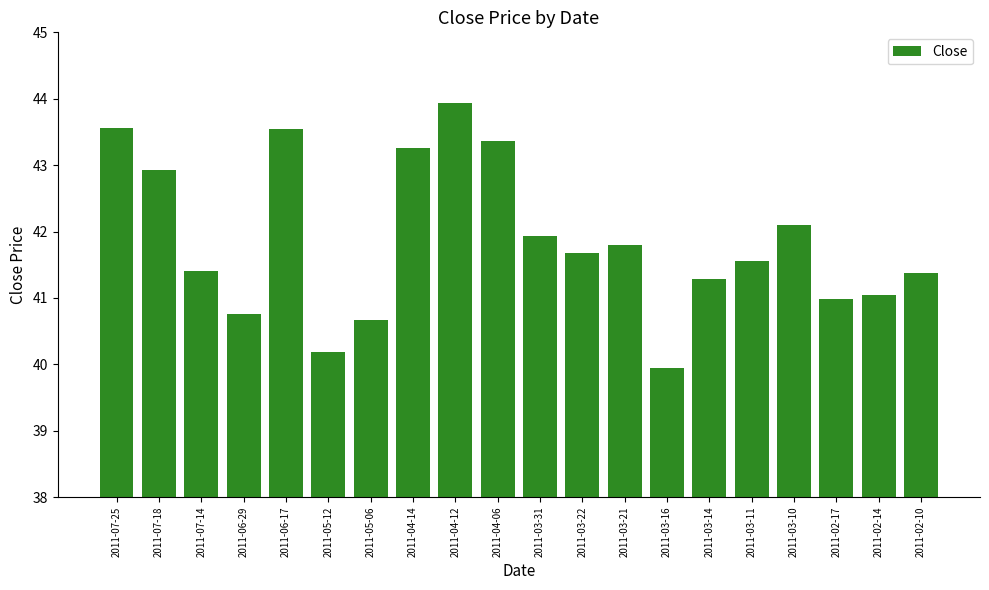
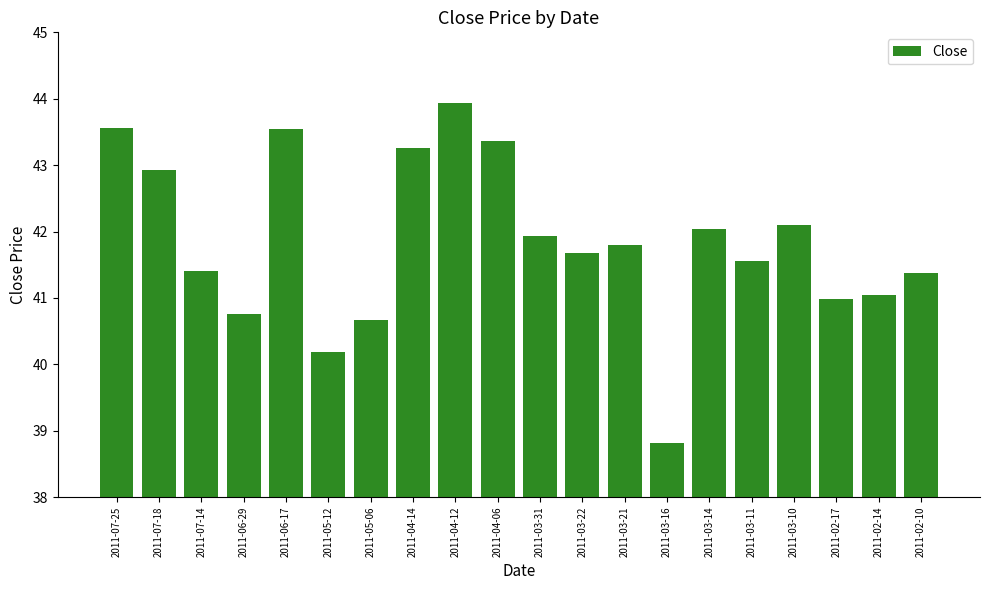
2011-03-16: 39.9 -> 38.8
2011-03-14: 41.3 -> 42.0
